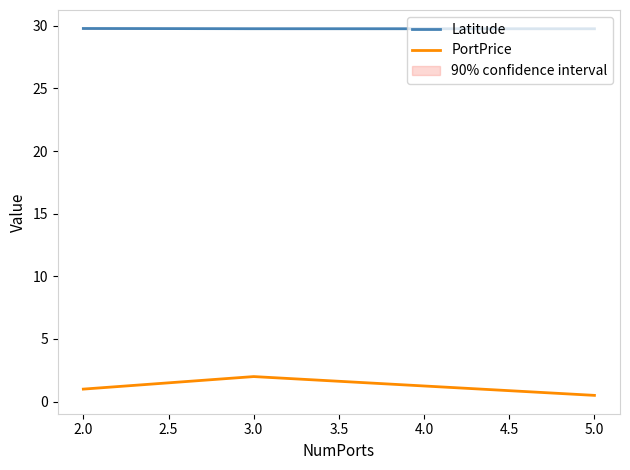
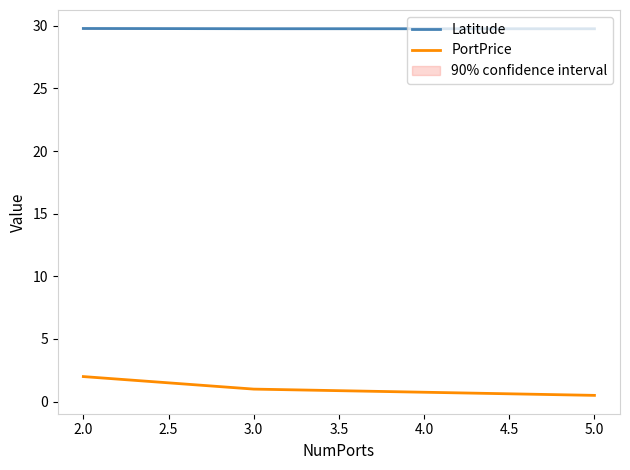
PortPrice, 2.0: 1 -> 2
PortPrice, 3.0: 2 -> 1
